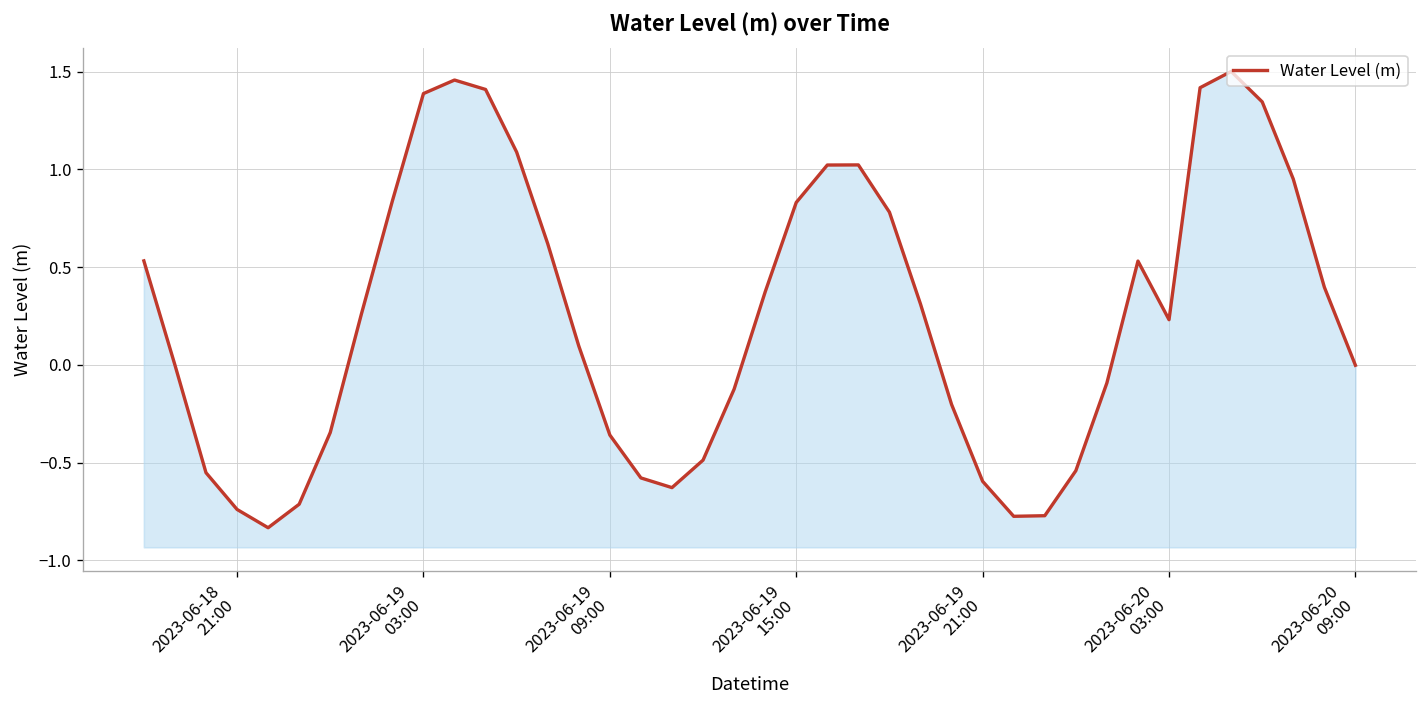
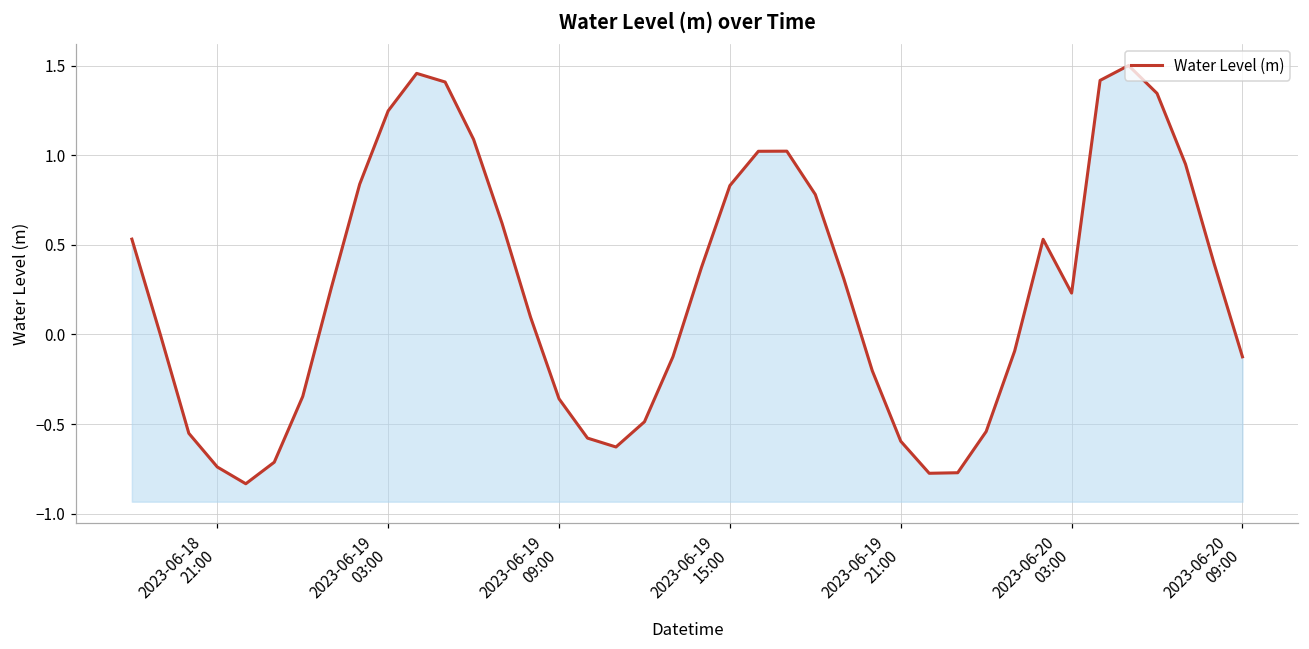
2023-06-19 03:00: 1.39 -> 1.25
2023-06-20 09:00: 0.00 -> -0.12
